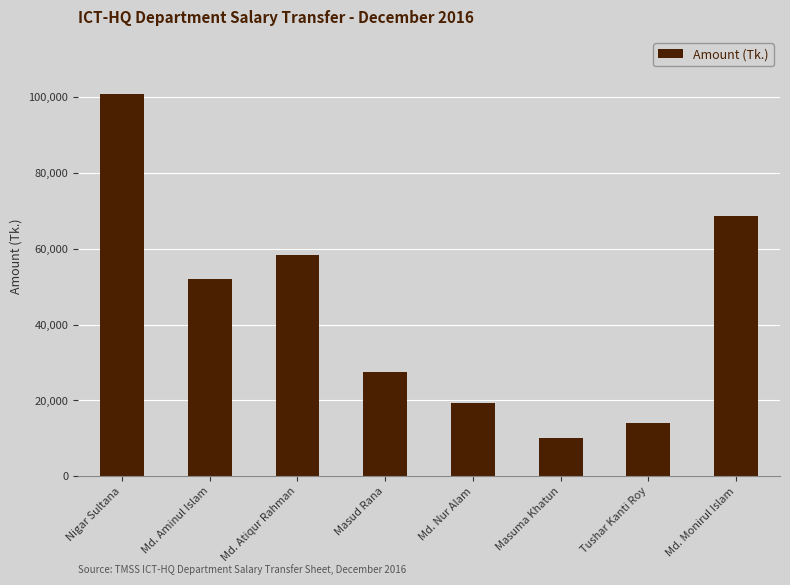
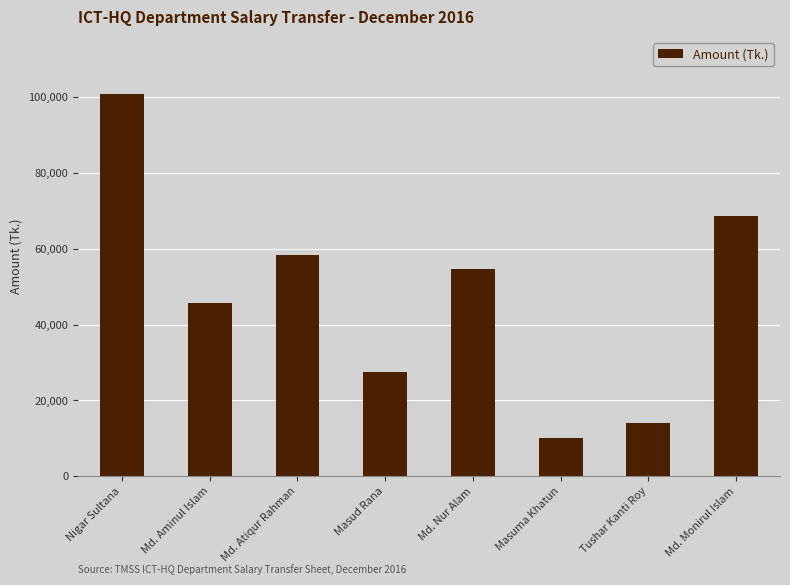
Md. Aminul Islam: 52,000 -> 46,000
Md. Nur Alam: 19,000 -> 55,000
